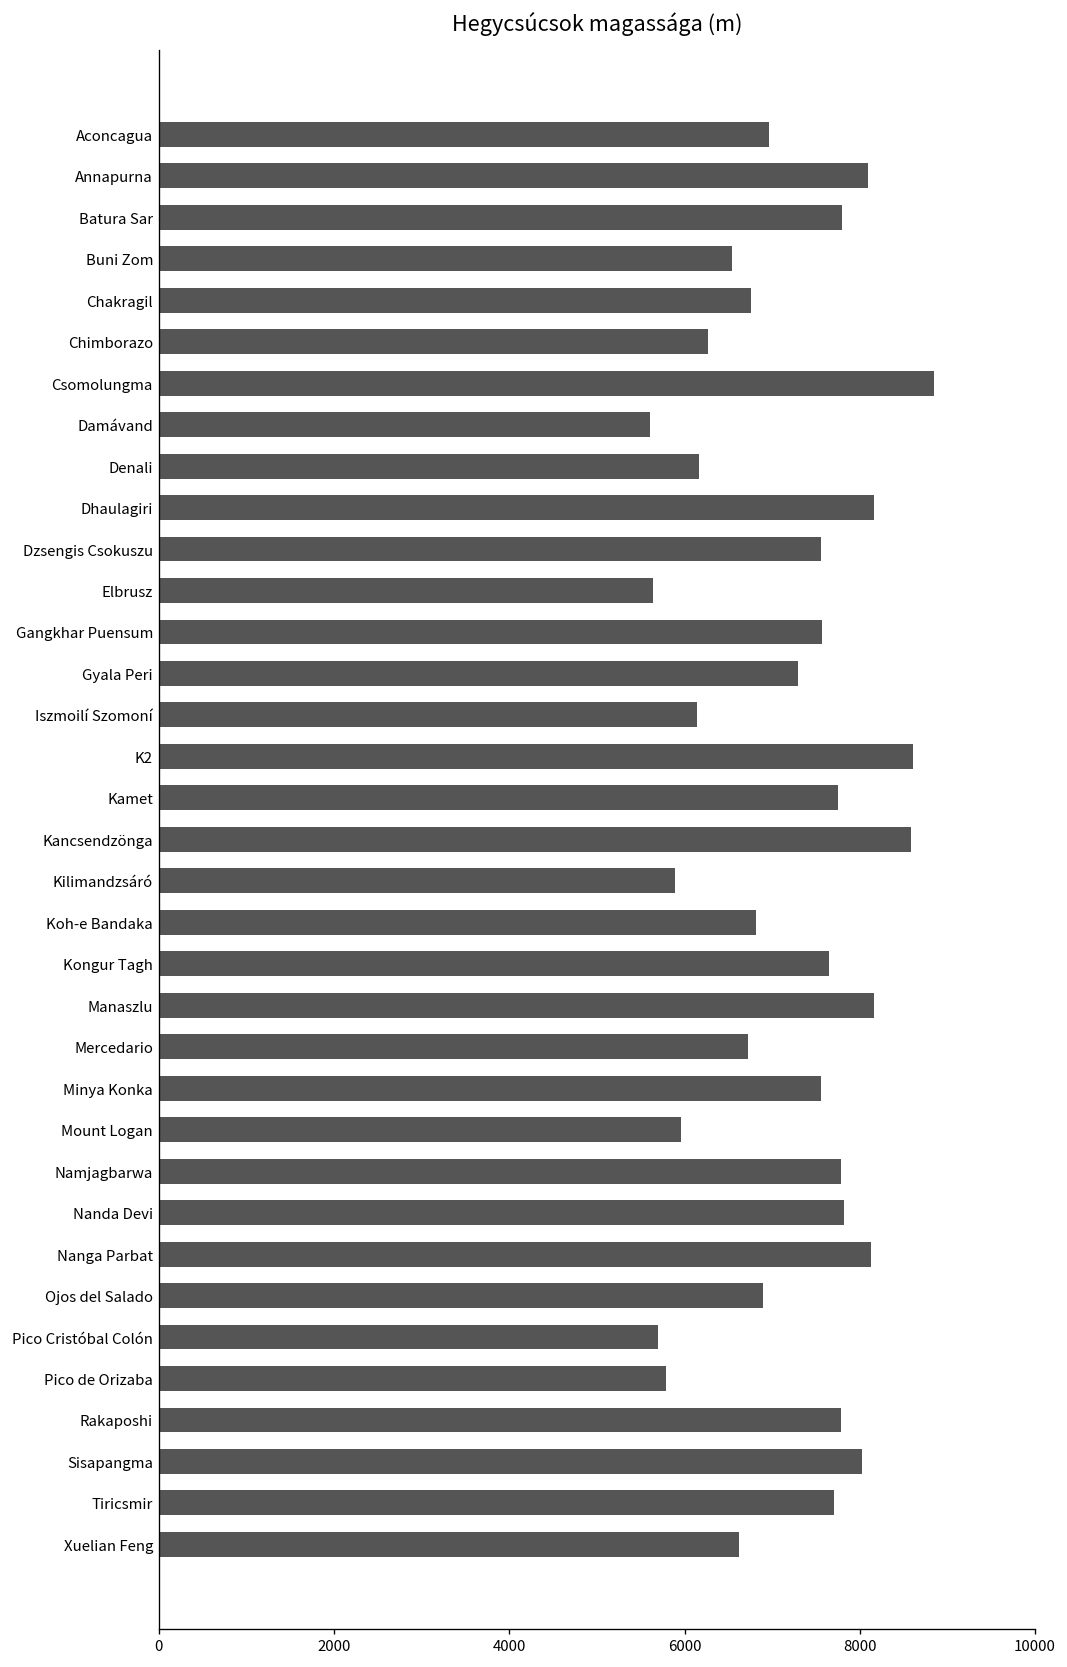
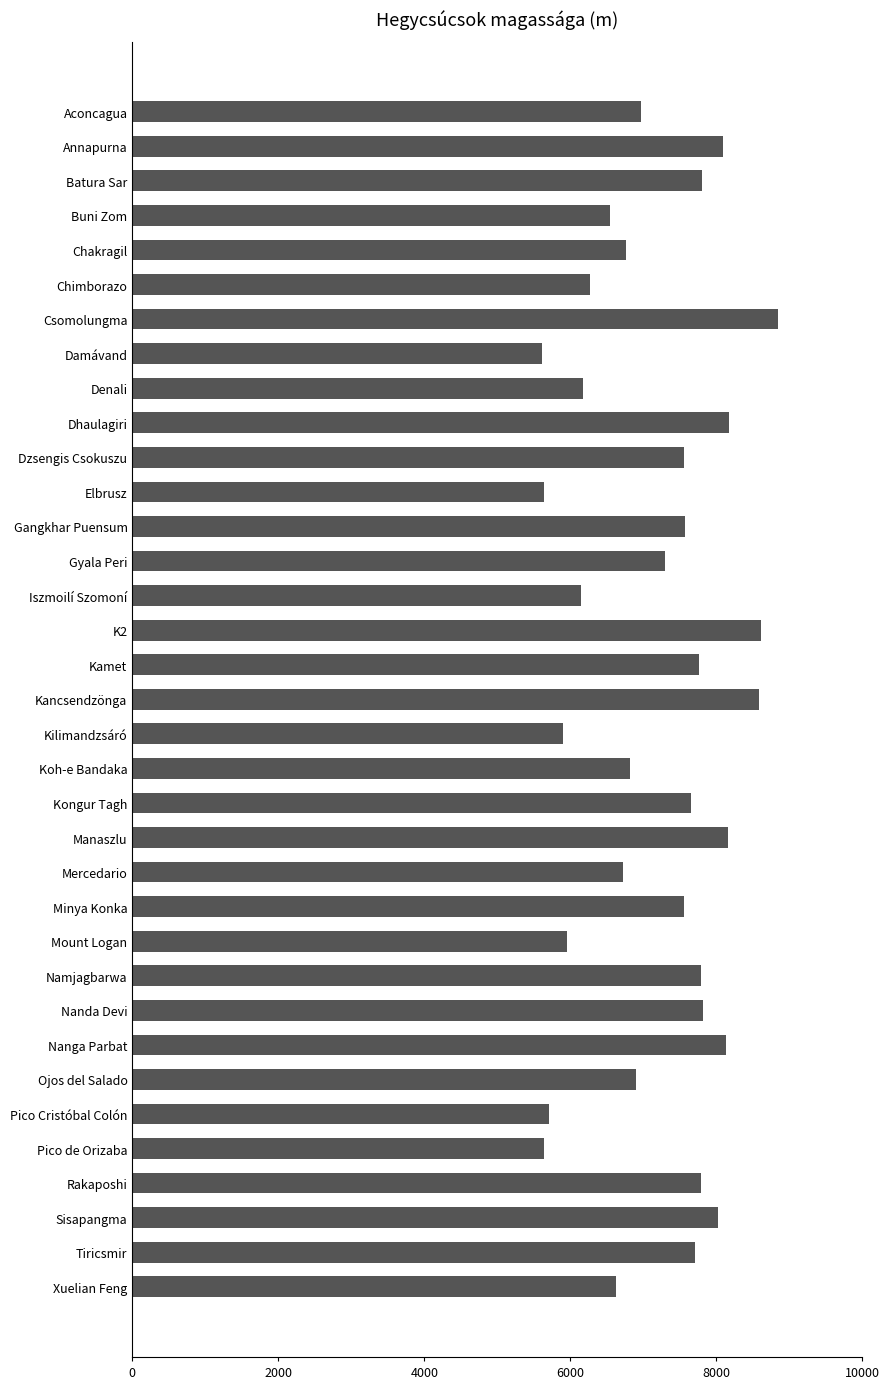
Pico de Orizaba: 5800 -> 5600
